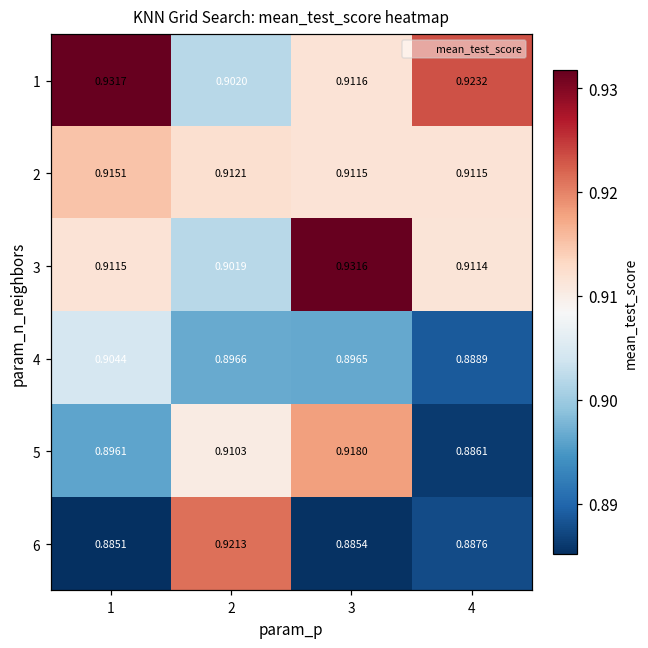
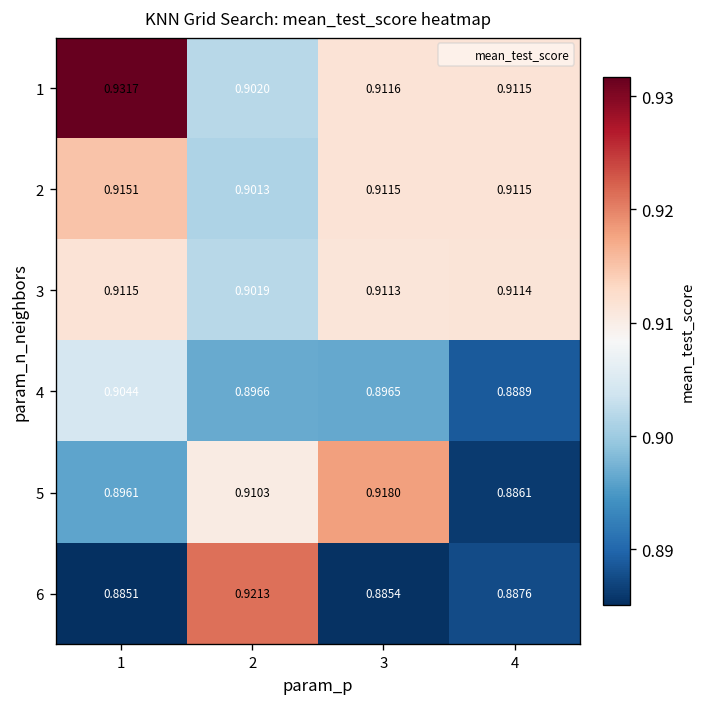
1, 4: 0.9232 -> 0.9115
2, 2: 0.9121 -> 0.9013
3, 3: 0.9316 -> 0.9113
